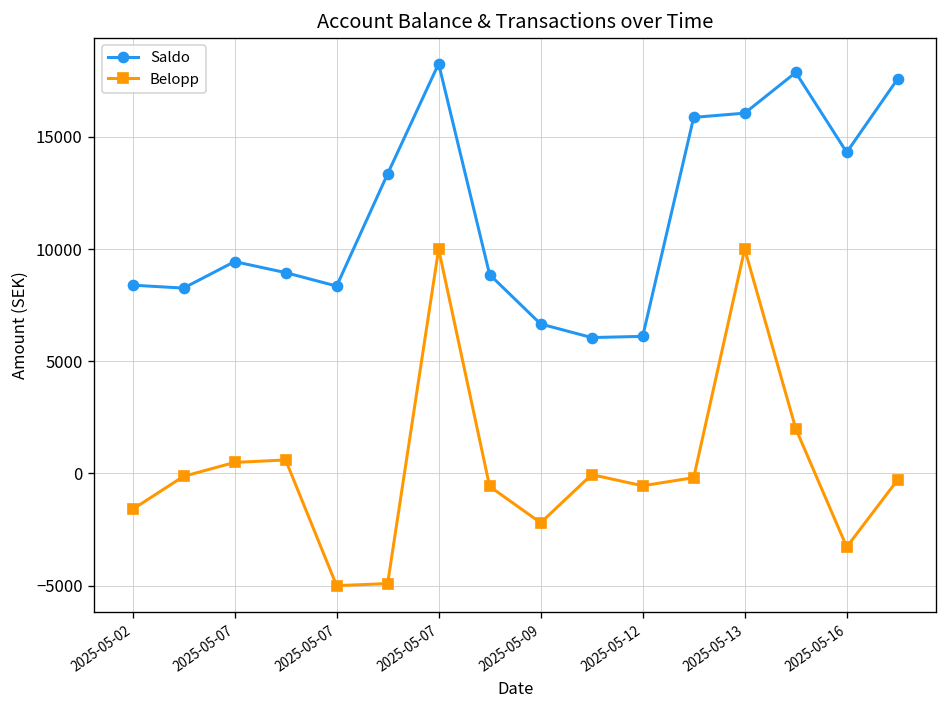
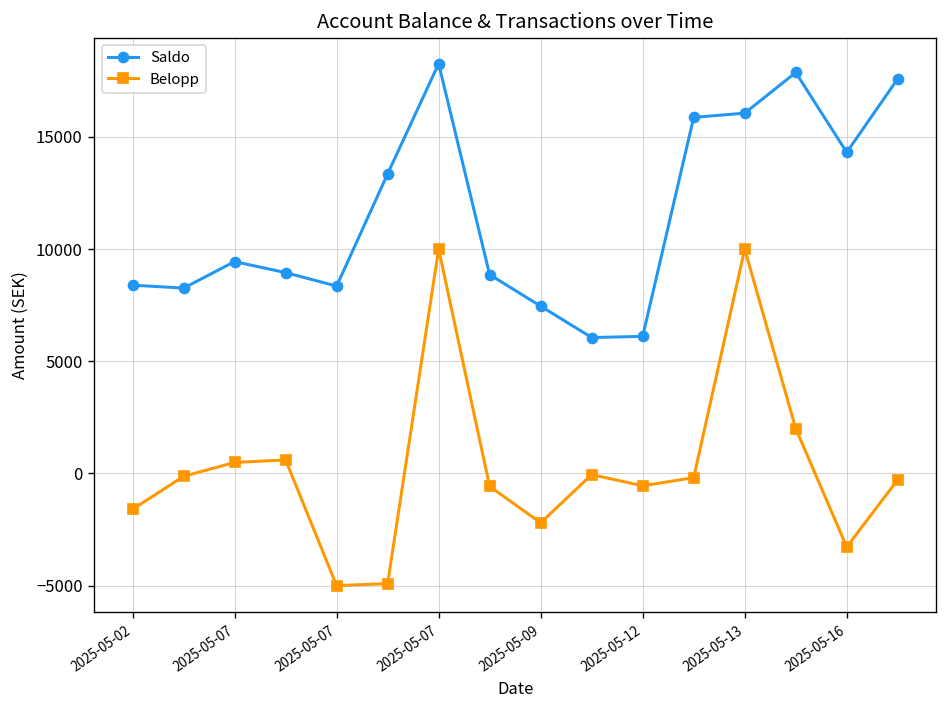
Saldo, 2025-05-09: 6700 -> 7500
